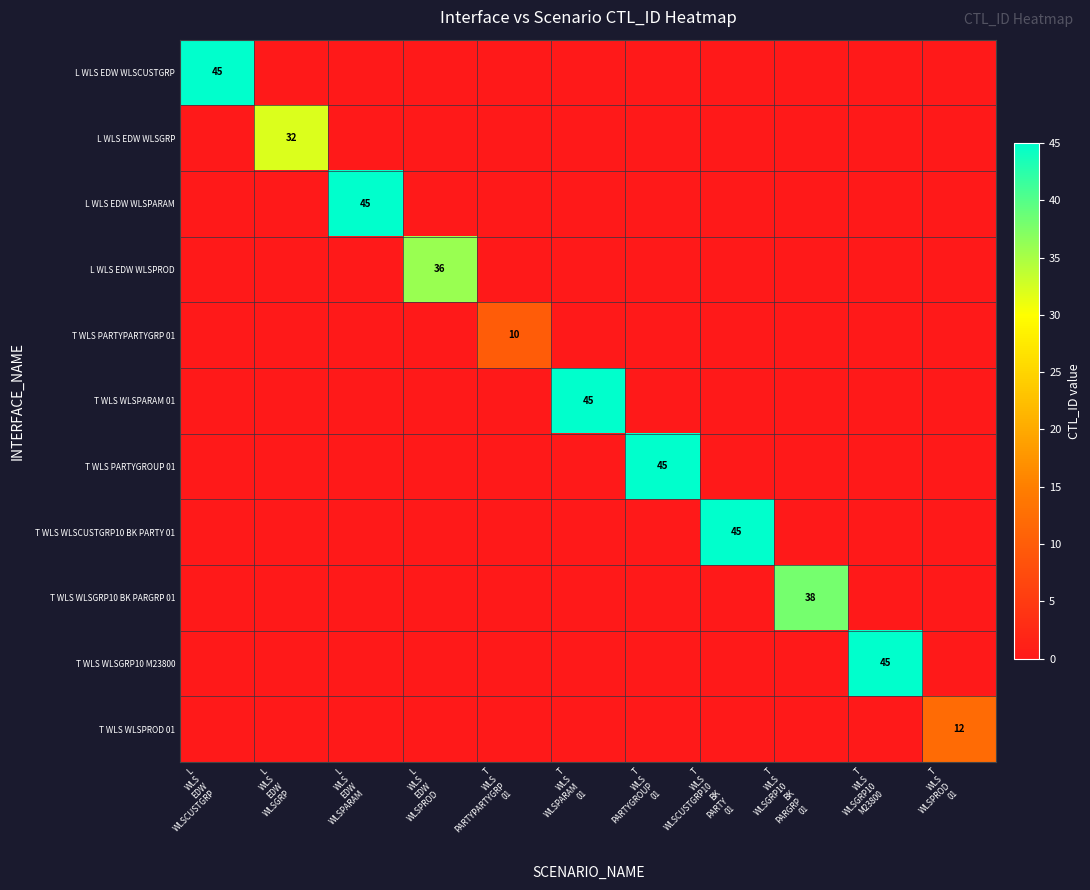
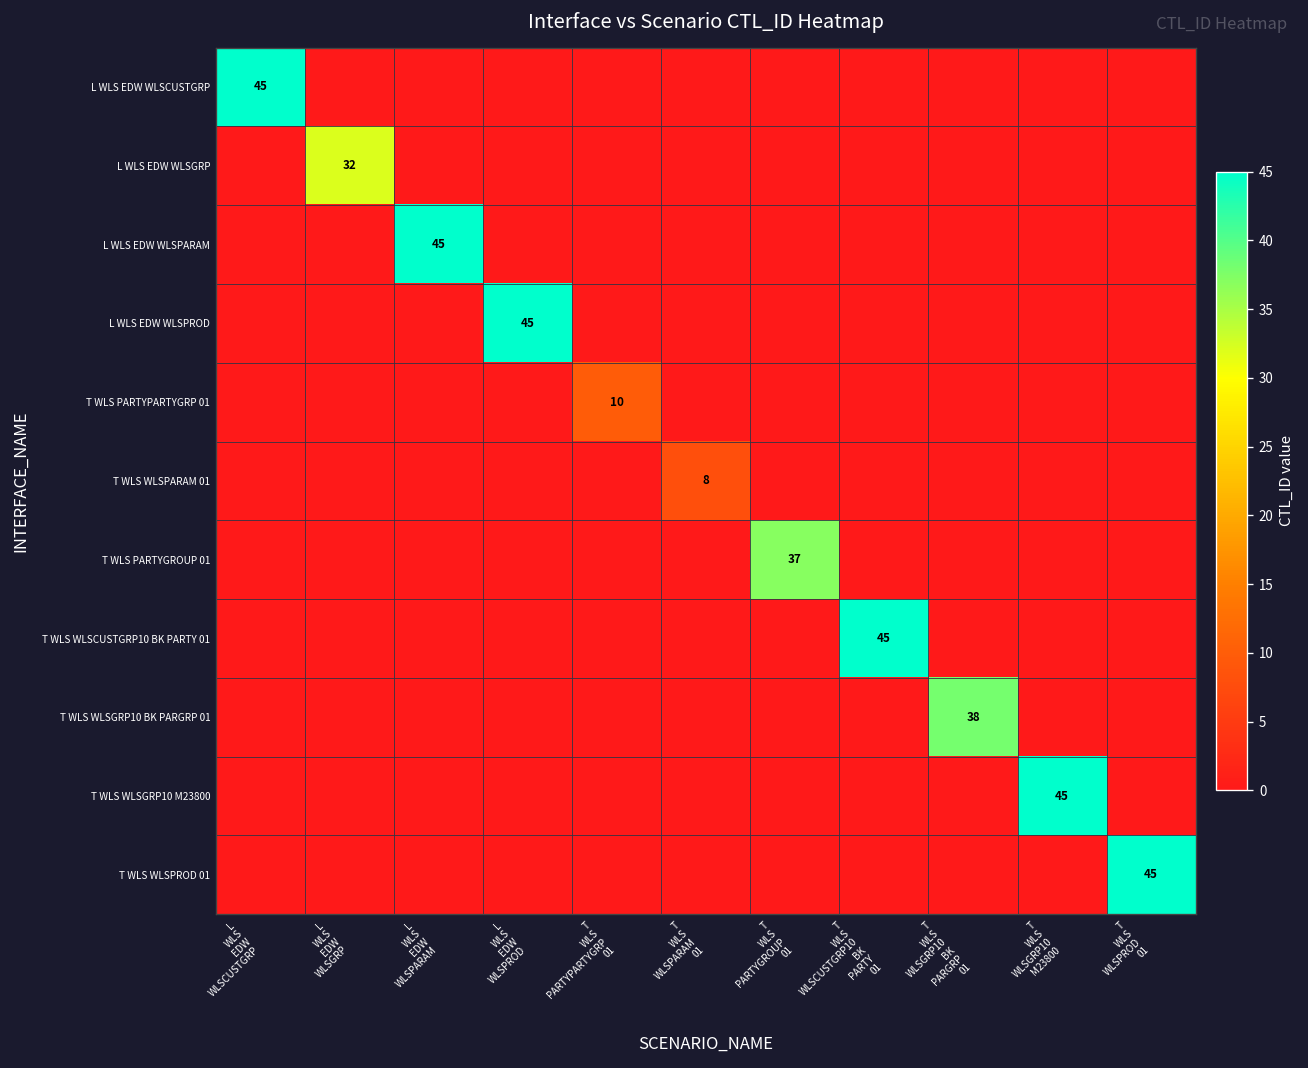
L WLS EDW WLSPROD, L WLS EDW WLSPROD: 36 -> 45
T WLS WLSPARAM 01, T WLS WLSPARAM 01: 45 -> 8
T WLS PARTYGROUP 01, T WLS PARTYGROUP 01: 45 -> 37
T WLS WLSPROD 01, T WLS WLSPROD 01: 12 -> 45
